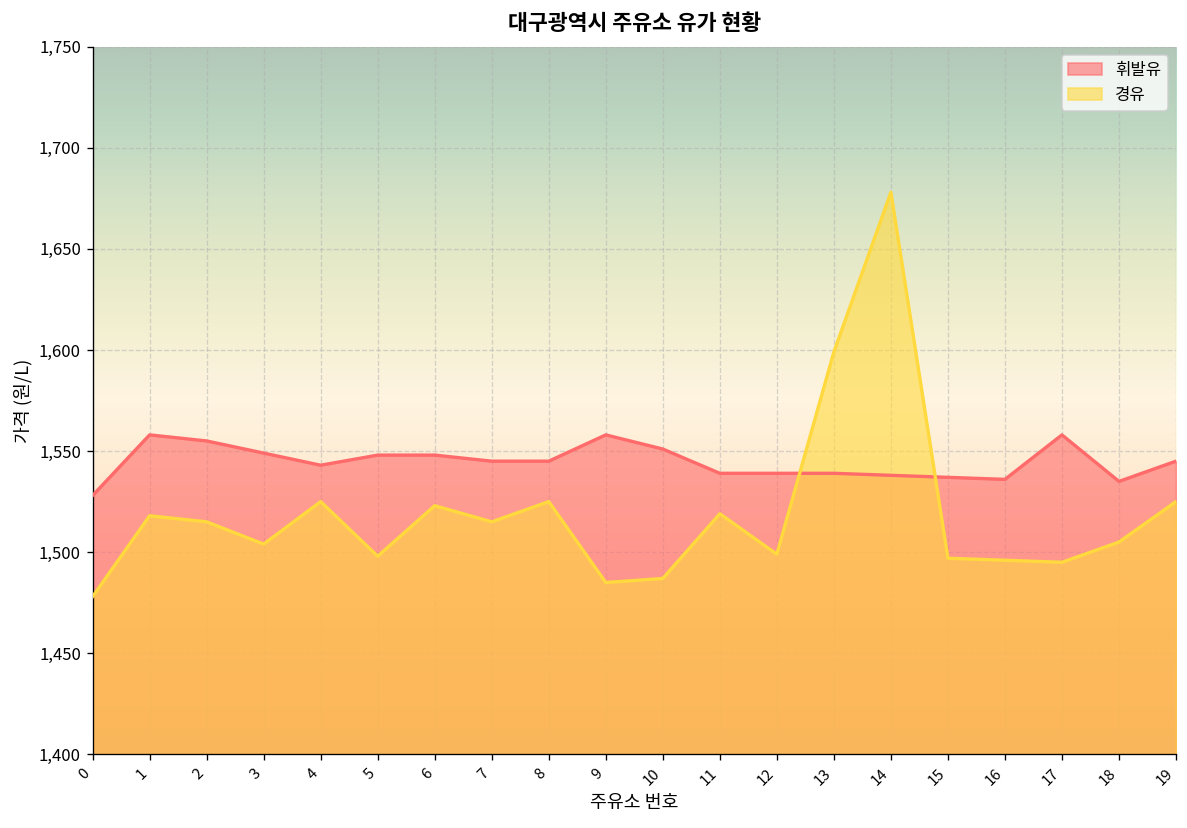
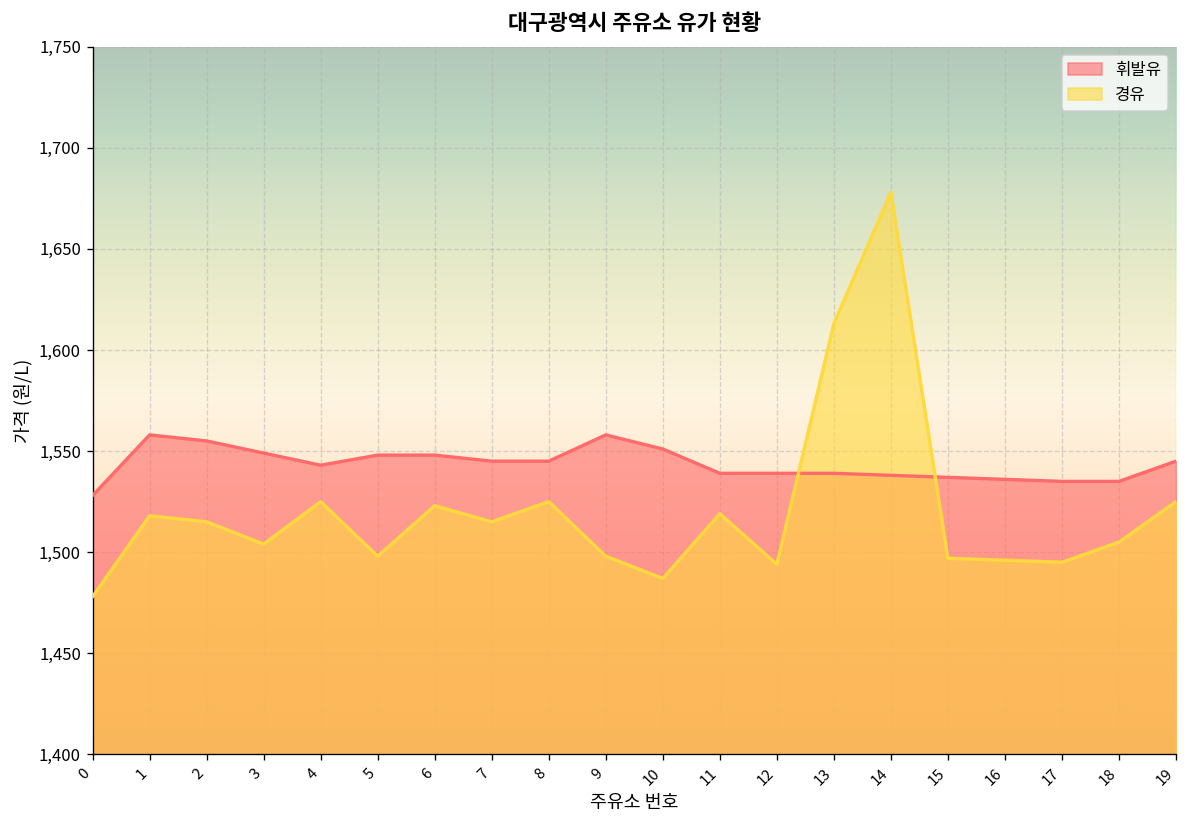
경유, 9: 1,485 -> 1,498
경유, 12: 1,499 -> 1,494
경유, 13: 1,599 -> 1,613
휘발유, 17: 1,558 -> 1,535
